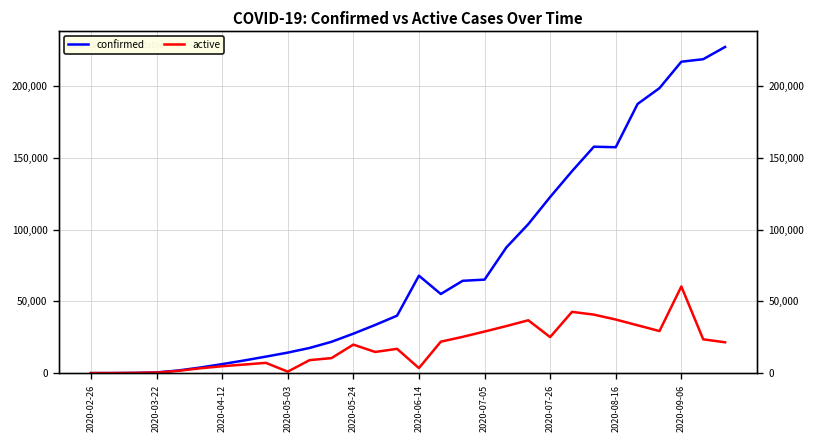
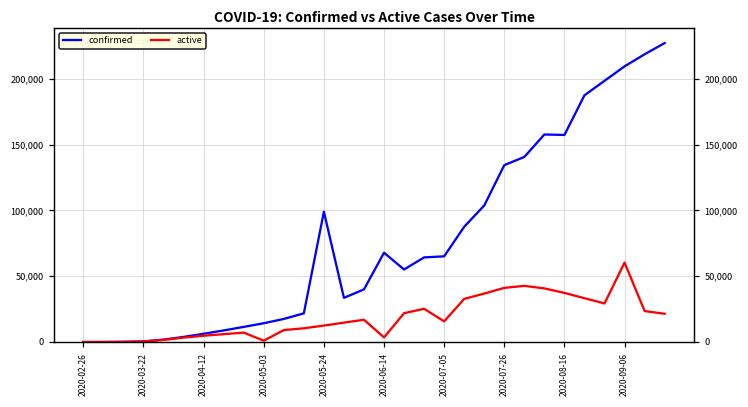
confirmed, 2020-05-24: 27,000 -> 99,000
active, 2020-05-24: 20,000 -> 12,000
active, 2020-07-05: 29,000 -> 16,000
confirmed, 2020-07-26: 123,000 -> 134,000
active, 2020-07-26: 25,000 -> 41,000
confirmed, 2020-09-06: 217,000 -> 210,000
